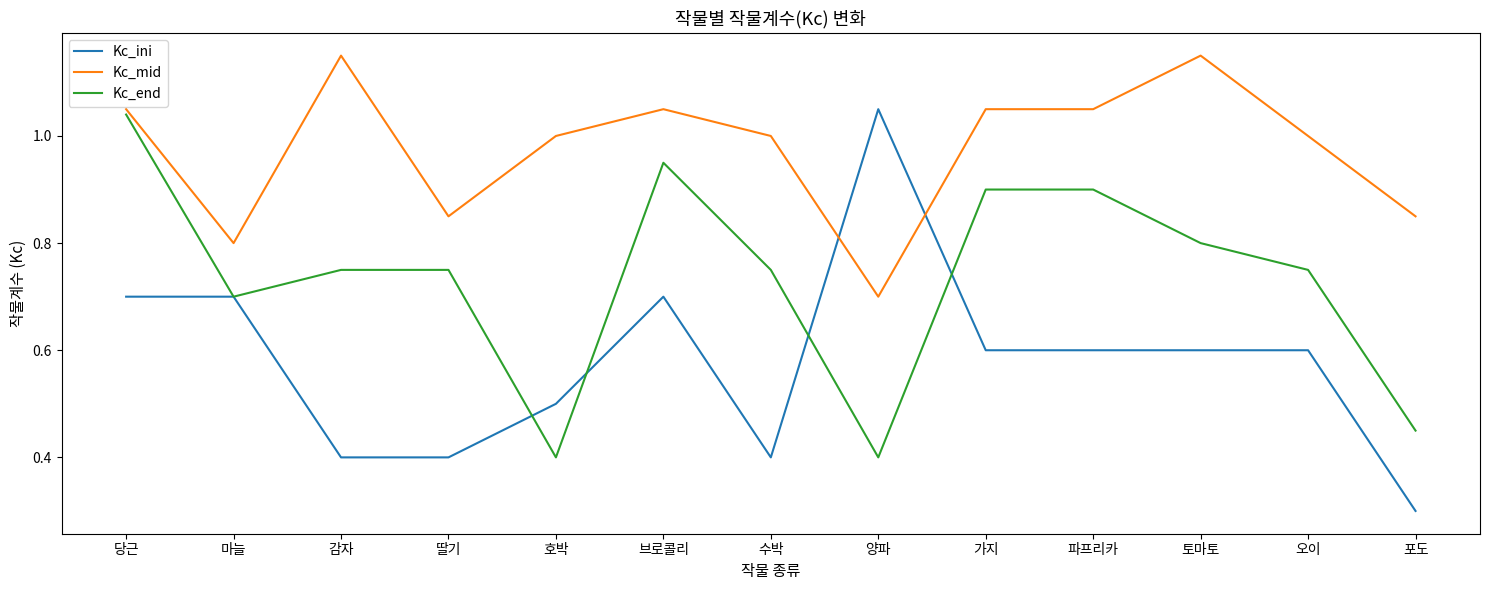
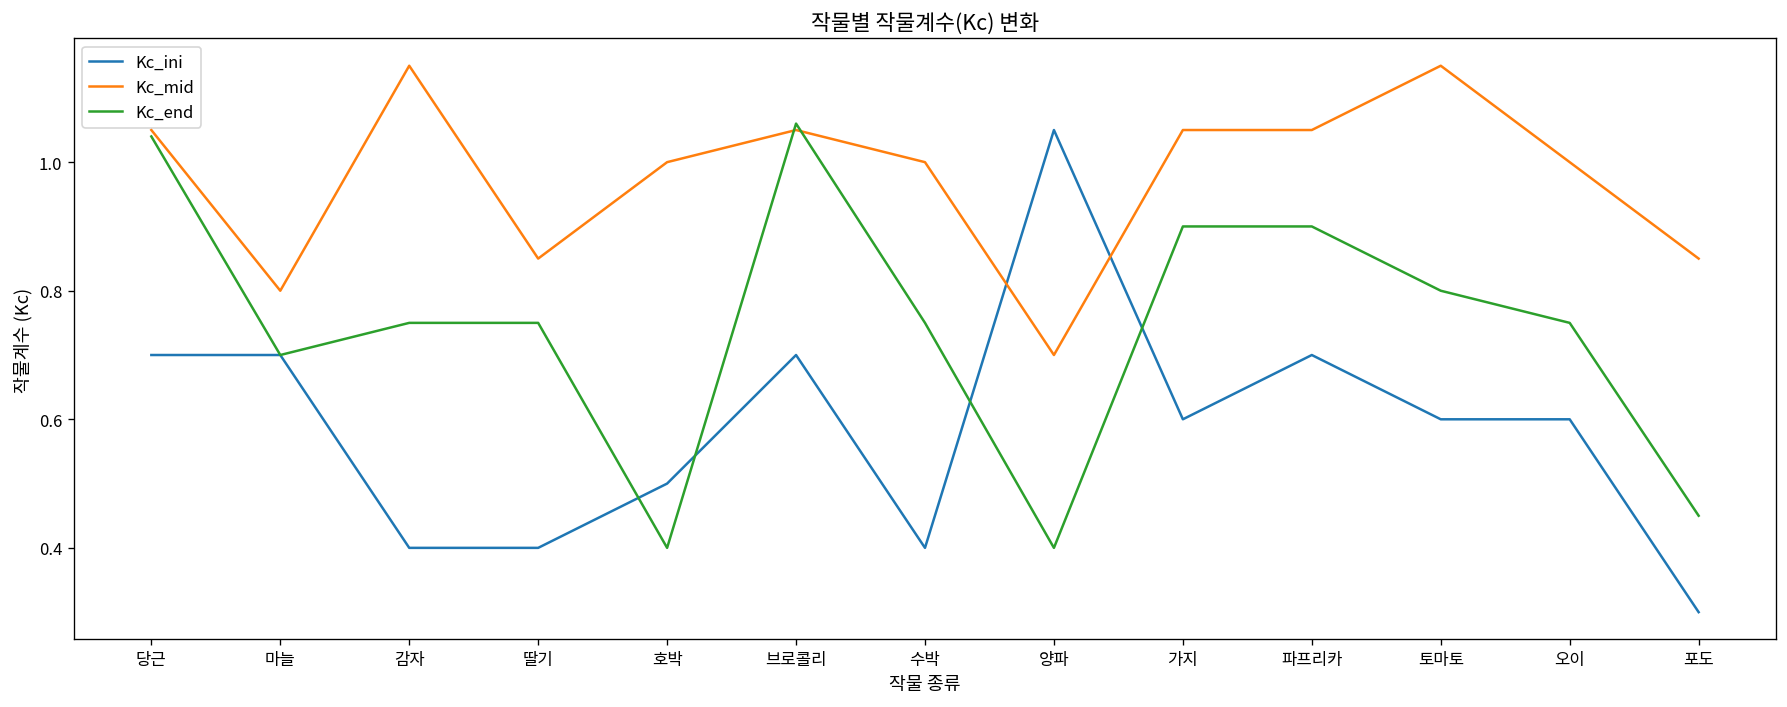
Kc_end, 브로콜리: 0.95 -> 1.06
Kc_ini, 파프리카: 0.6 -> 0.7
